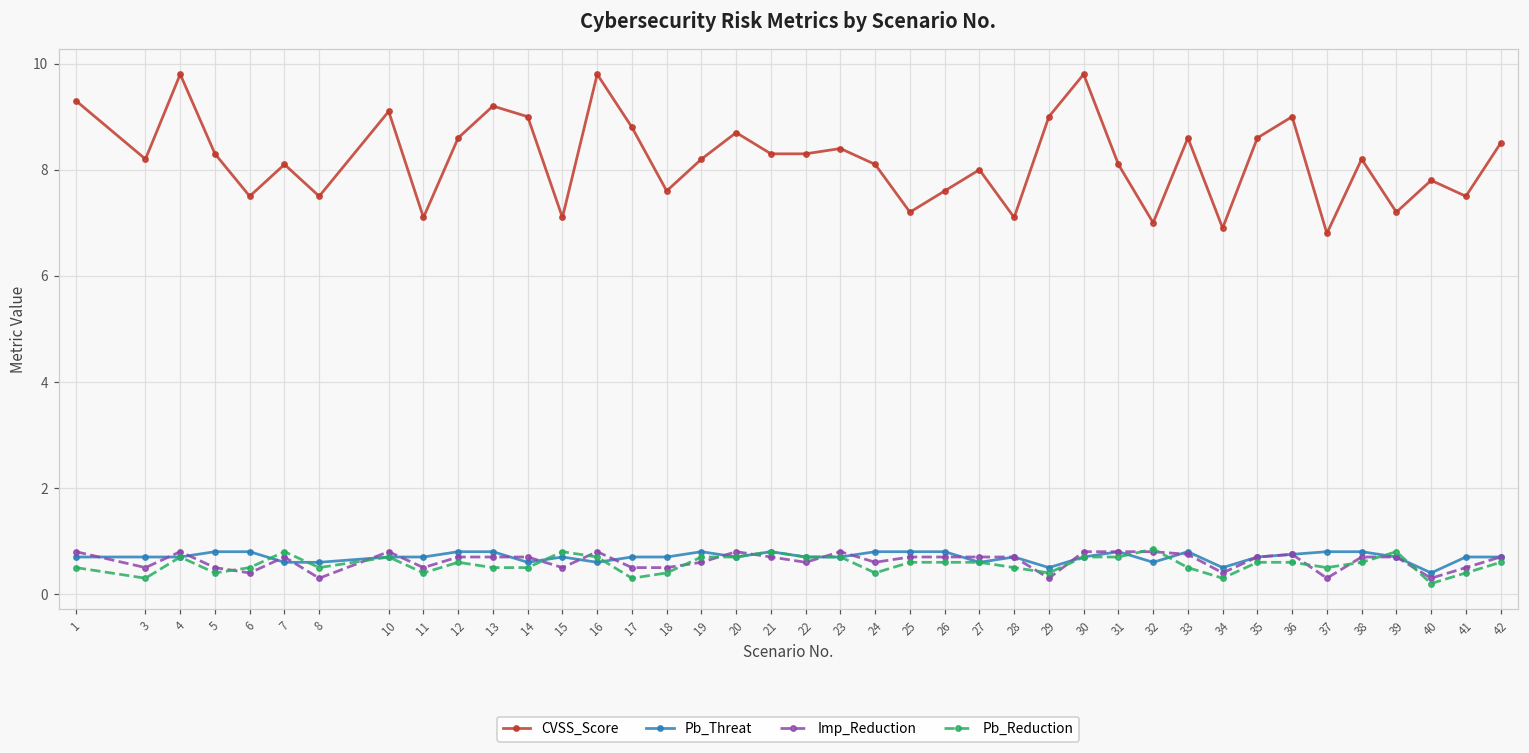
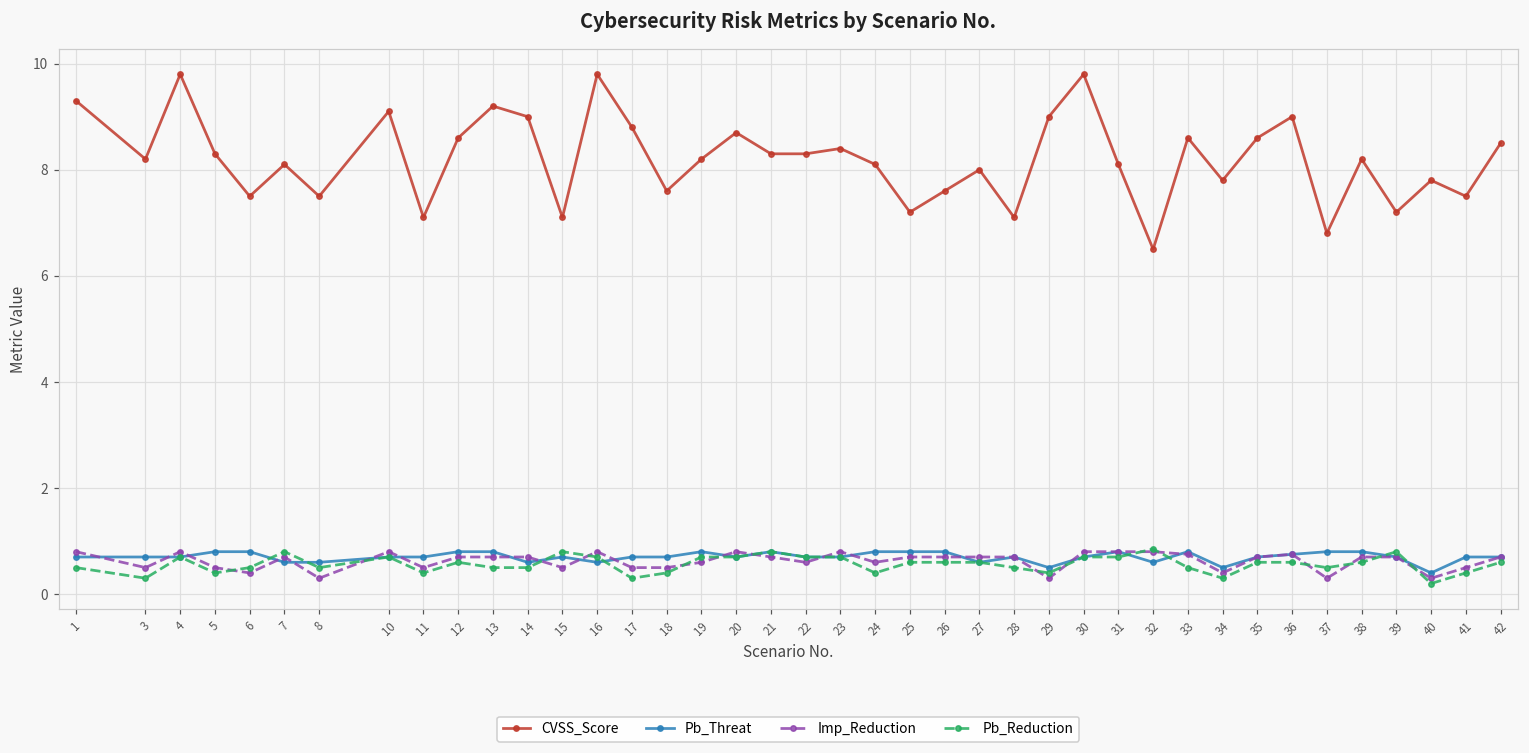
CVSS_Score, 32: 7.0 -> 6.5
CVSS_Score, 34: 6.9 -> 7.8
